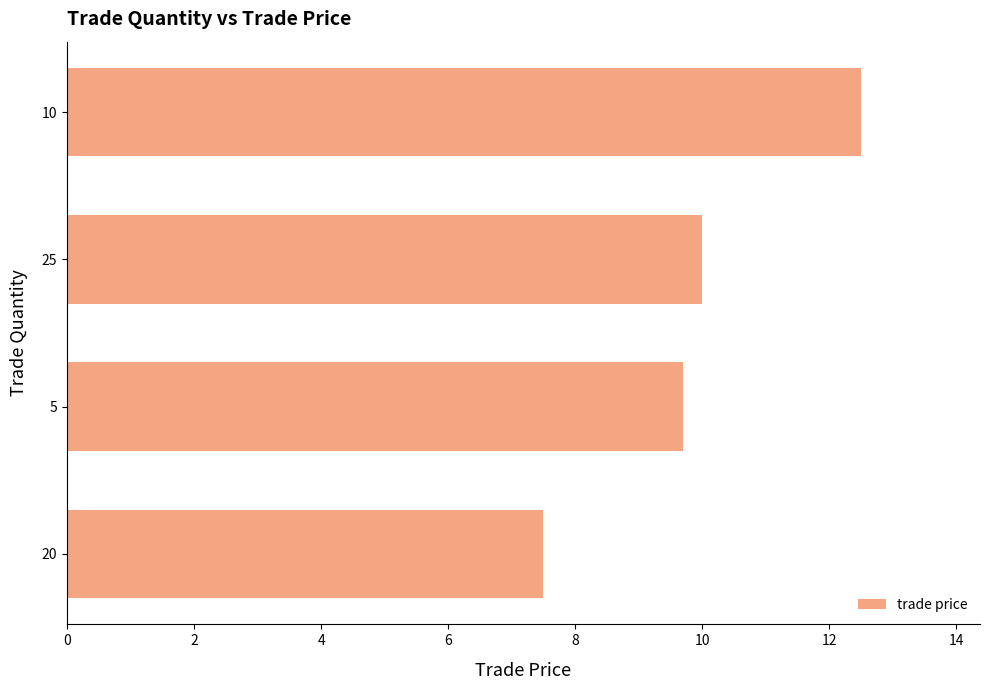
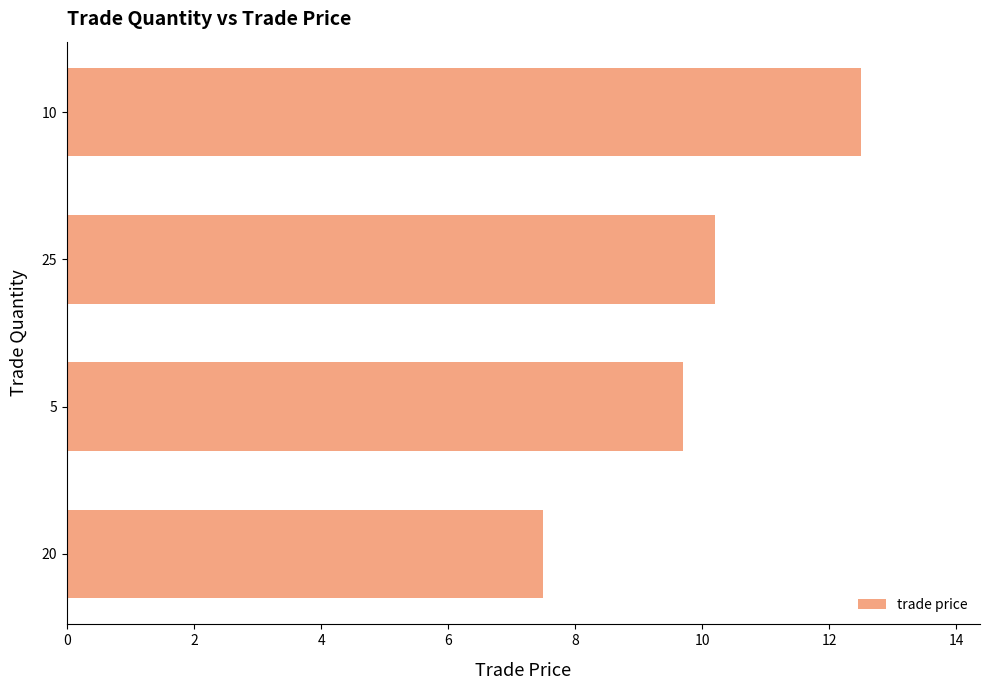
25: 10.0 -> 10.2
